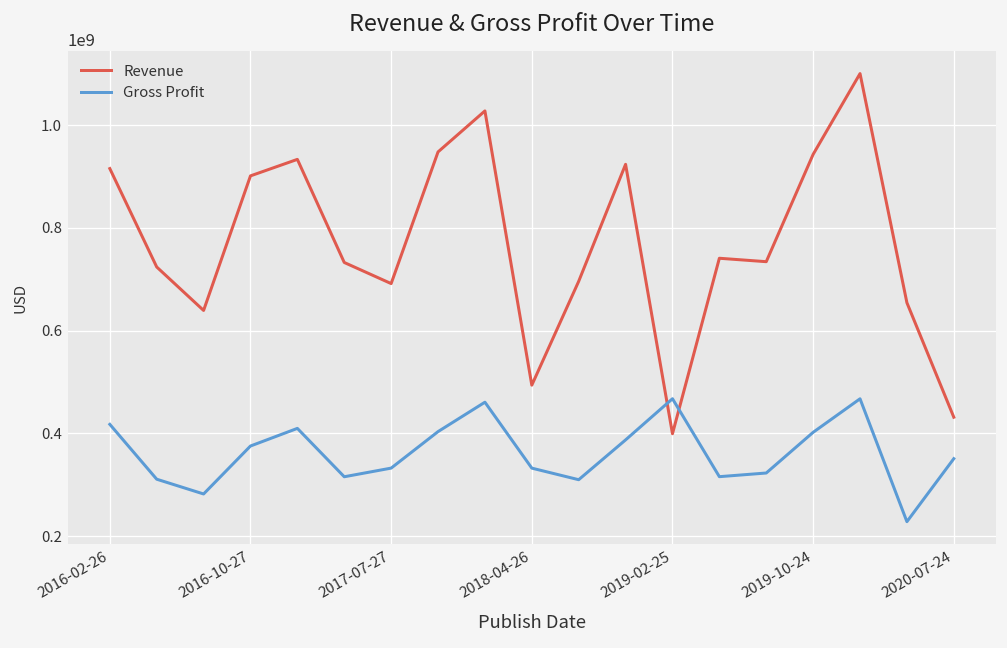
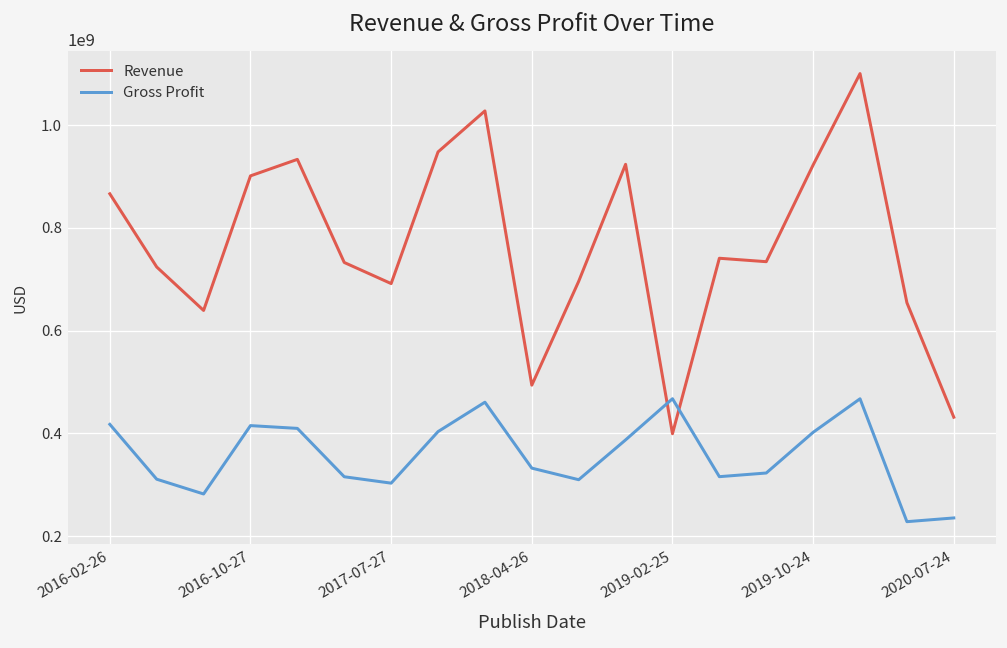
Revenue, 2016-02-26: 920000000 -> 870000000
Gross Profit, 2016-10-27: 380000000 -> 420000000
Gross Profit, 2017-07-27: 330000000 -> 300000000
Revenue, 2019-10-24: 940000000 -> 920000000
Gross Profit, 2020-07-24: 350000000 -> 240000000
